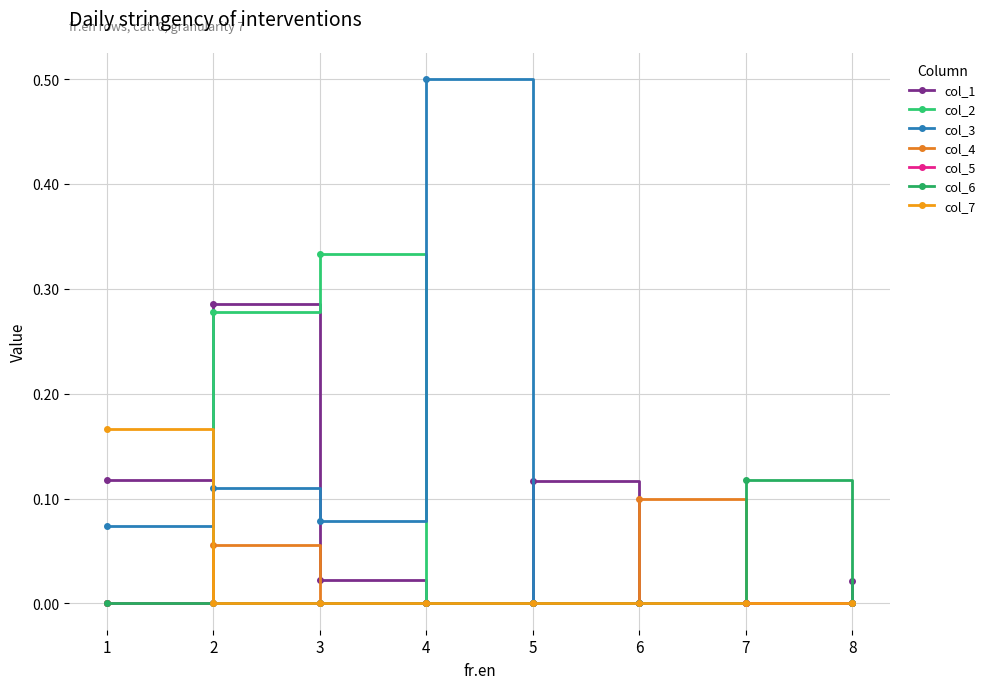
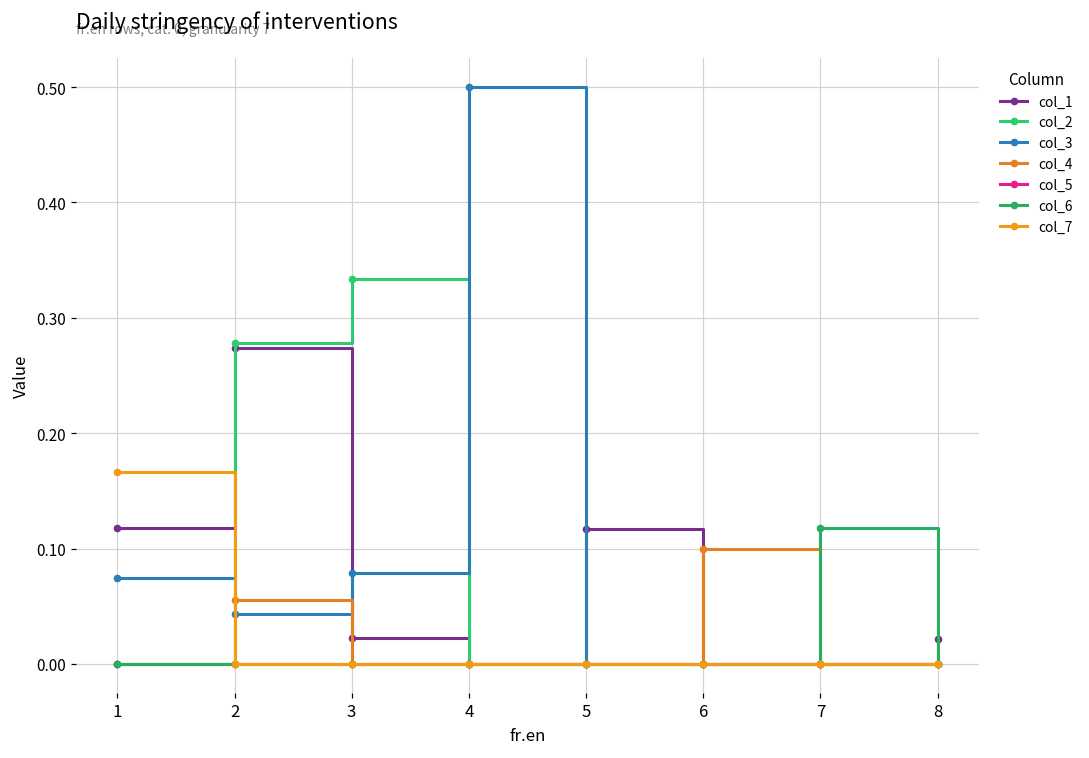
col_1, 2: 0.286 -> 0.274
col_3, 2: 0.110 -> 0.043
